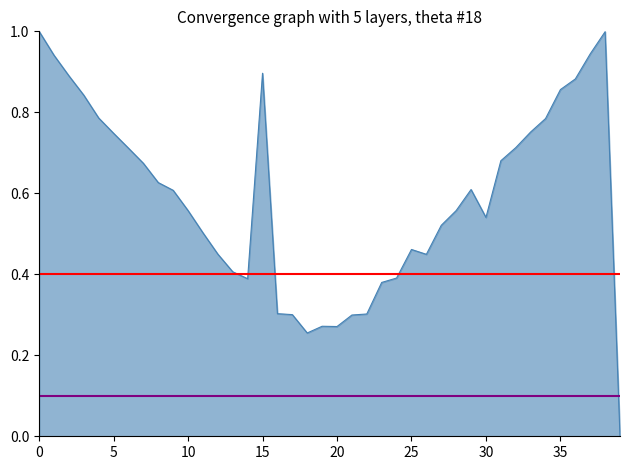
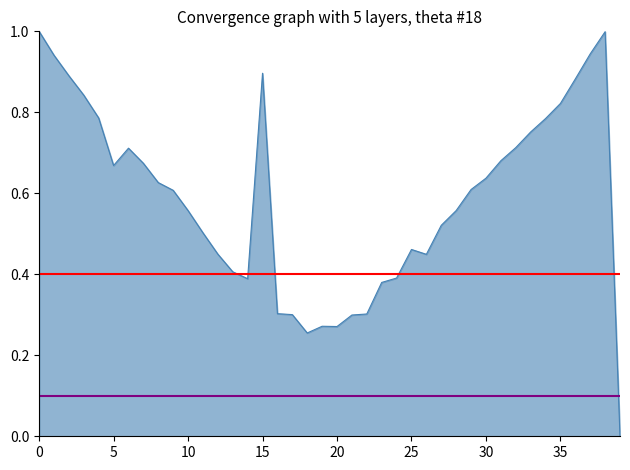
5: 0.75 -> 0.67
30: 0.54 -> 0.64
35: 0.86 -> 0.82
